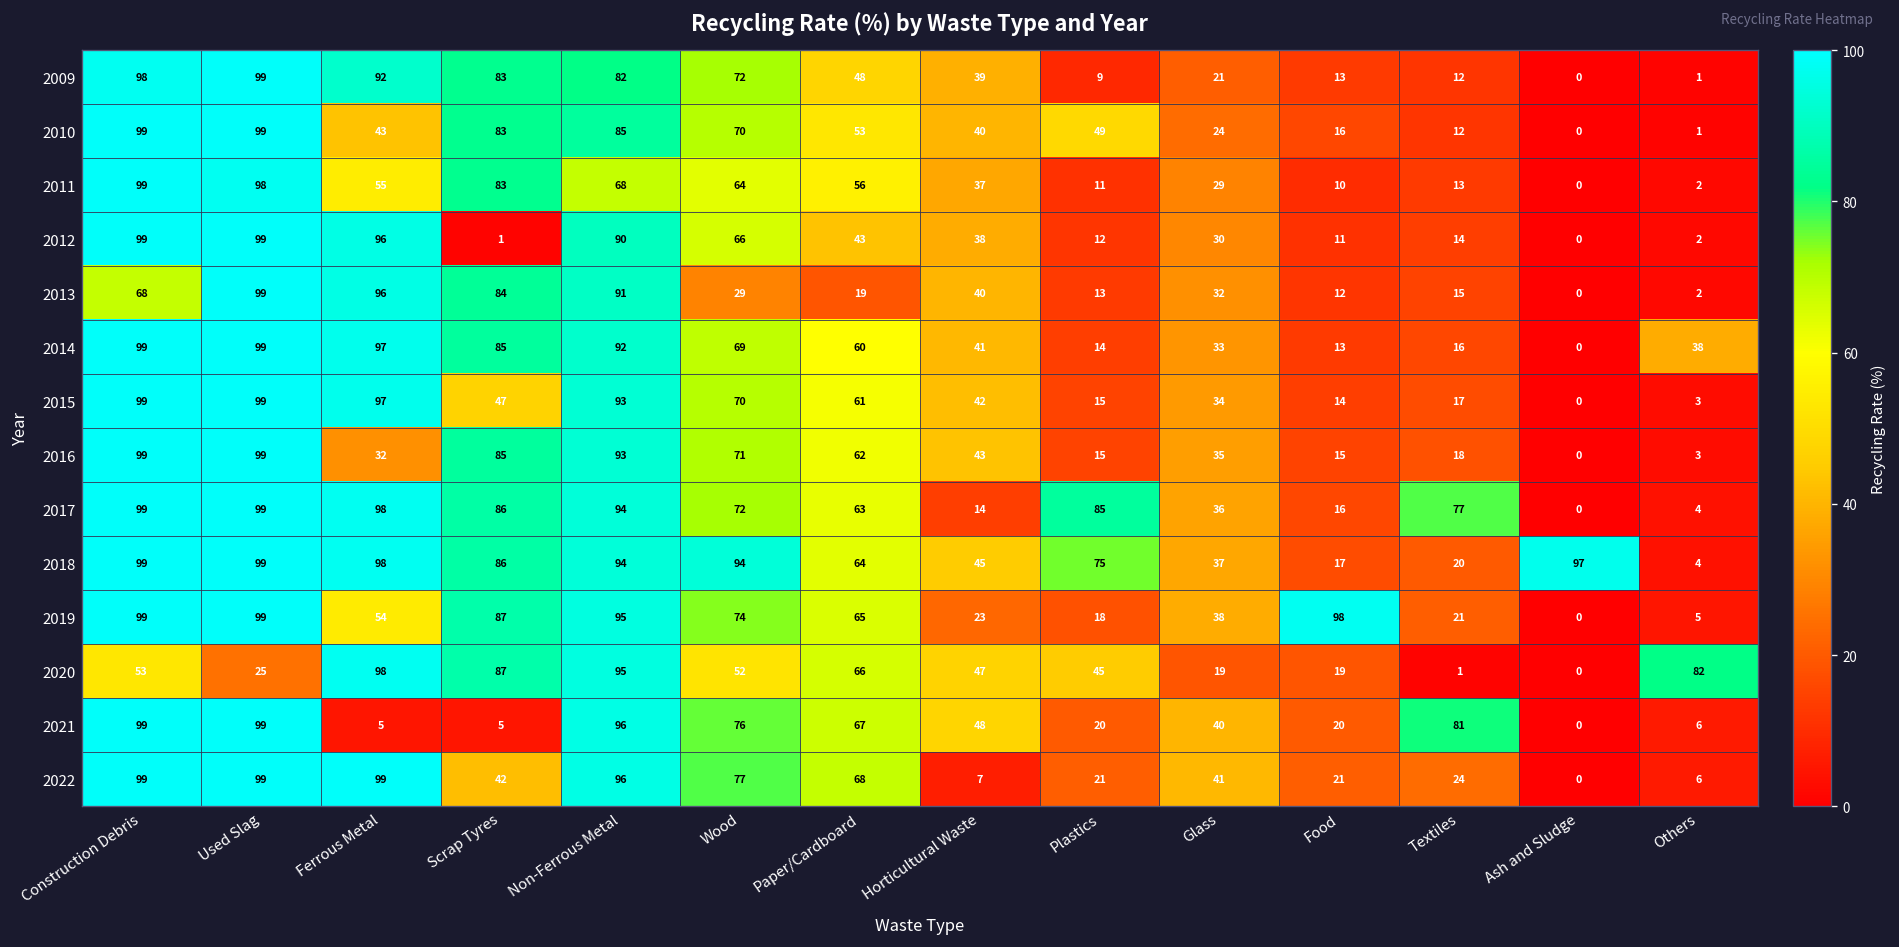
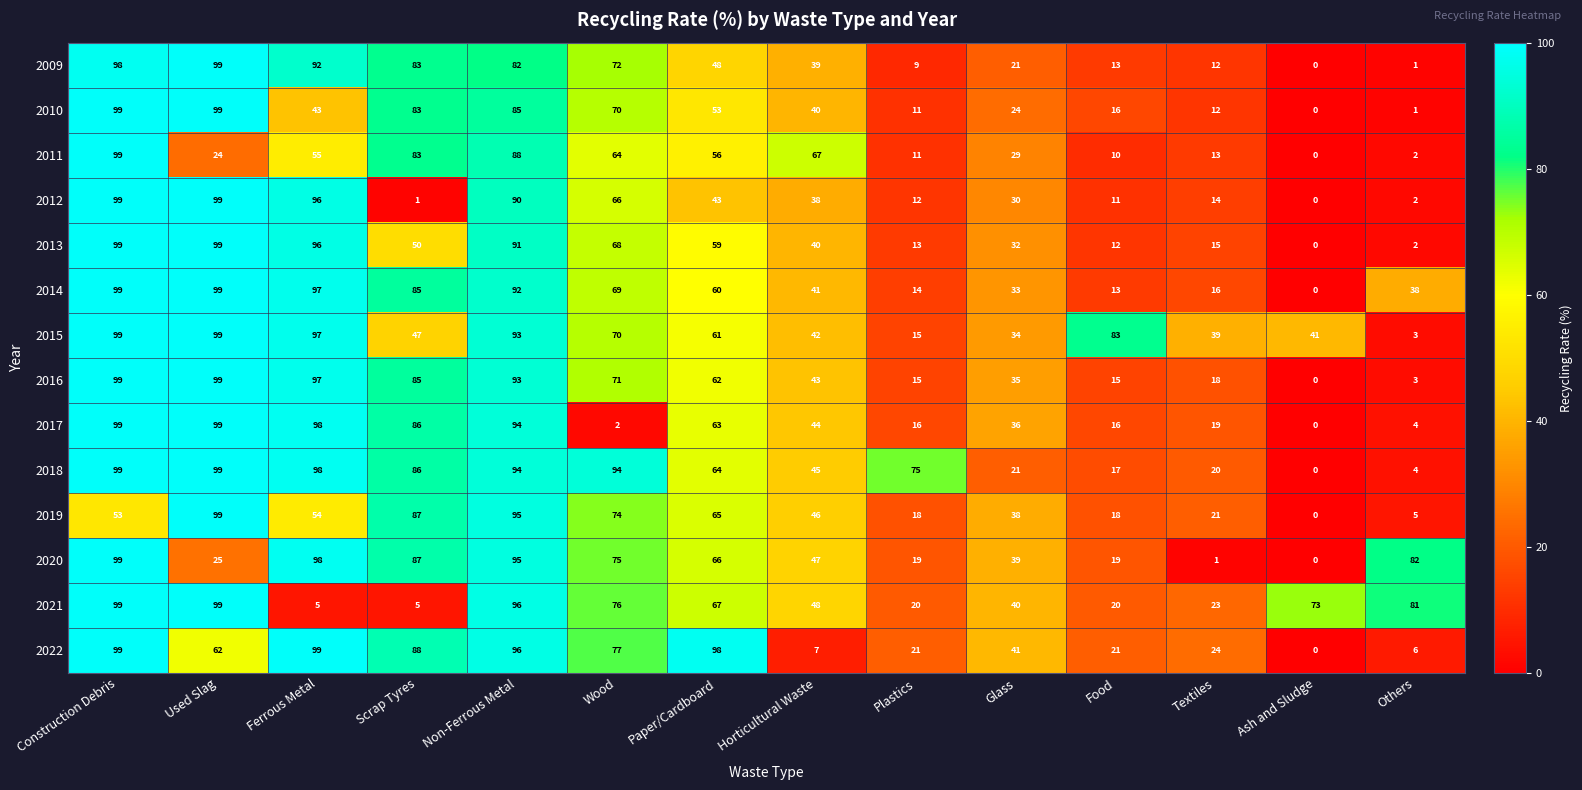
2010, Plastics: 49 -> 11
2011, Used Slag: 98 -> 24
2011, Non-Ferrous Metal: 68 -> 88
2011, Horticultural Waste: 37 -> 67
2013, Construction Debris: 68 -> 99
2013, Scrap Tyres: 84 -> 50
2013, Wood: 29 -> 68
2013, Paper/Cardboard: 19 -> 59
2015, Food: 14 -> 83
2015, Textiles: 17 -> 39
2015, Ash and Sludge: 0 -> 41
2016, Ferrous Metal: 32 -> 97
2017, Wood: 72 -> 2
2017, Horticultural Waste: 14 -> 44
2017, Plastics: 85 -> 16
2017, Textiles: 77 -> 19
2018, Glass: 37 -> 21
2018, Ash and Sludge: 97 -> 0
2019, Construction Debris: 99 -> 53
2019, Horticultural Waste: 23 -> 46
2019, Food: 98 -> 18
2020, Construction Debris: 53 -> 99
2020, Wood: 52 -> 75
2020, Plastics: 45 -> 19
2020, Glass: 19 -> 39
2021, Textiles: 81 -> 23
2021, Ash and Sludge: 0 -> 73
2021, Others: 6 -> 81
2022, Used Slag: 99 -> 62
2022, Scrap Tyres: 42 -> 88
2022, Paper/Cardboard: 68 -> 98
